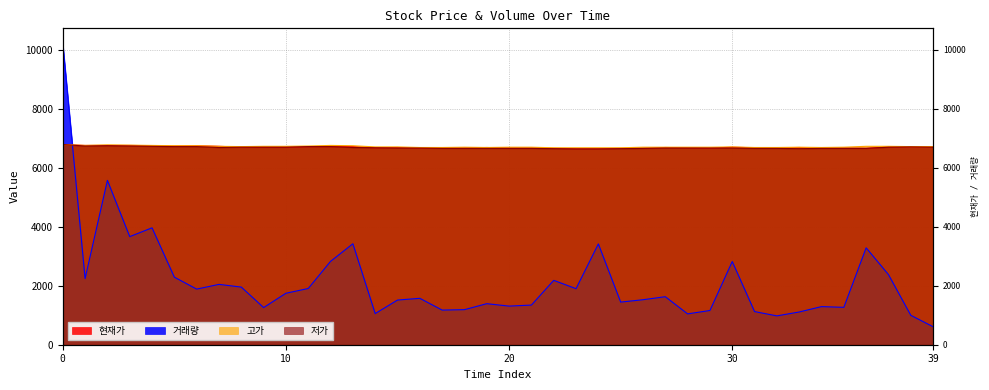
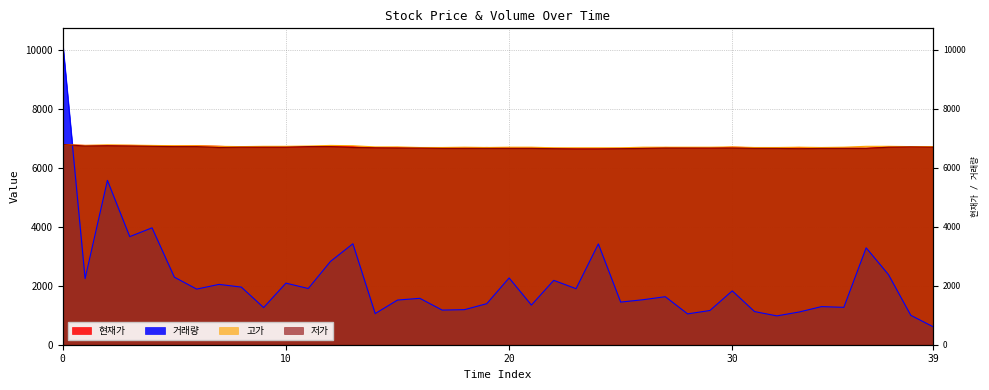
거래량, 10: 1700 -> 2100
거래량, 20: 1300 -> 2300
거래량, 30: 2800 -> 1800
